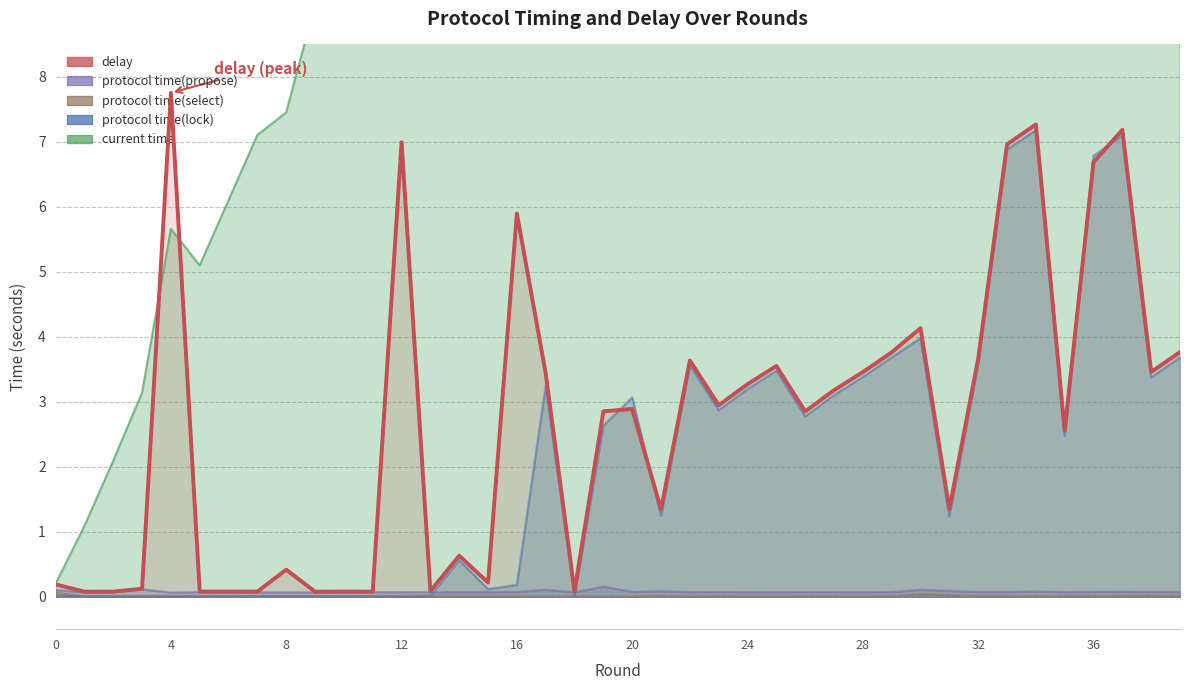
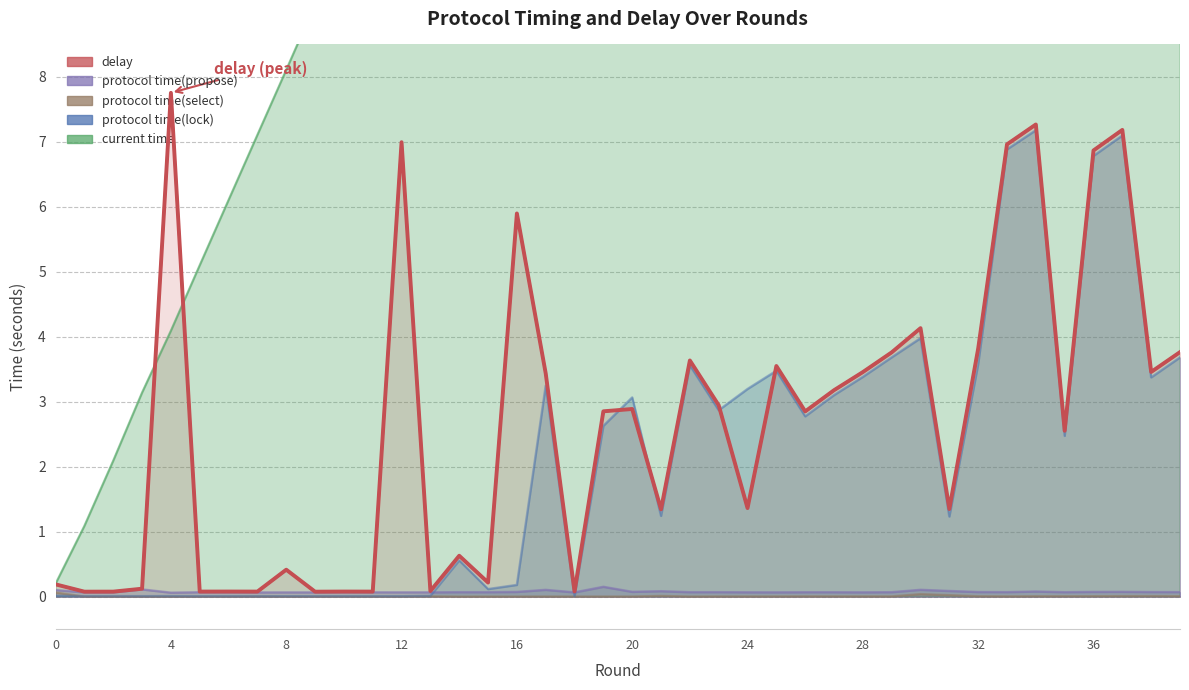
current time, 4: 5.7 -> 4.1
current time, 8: 7.5 -> 8.1
delay, 24: 3.3 -> 1.4
delay, 32: 3.7 -> 3.8
delay, 36: 6.7 -> 6.9
